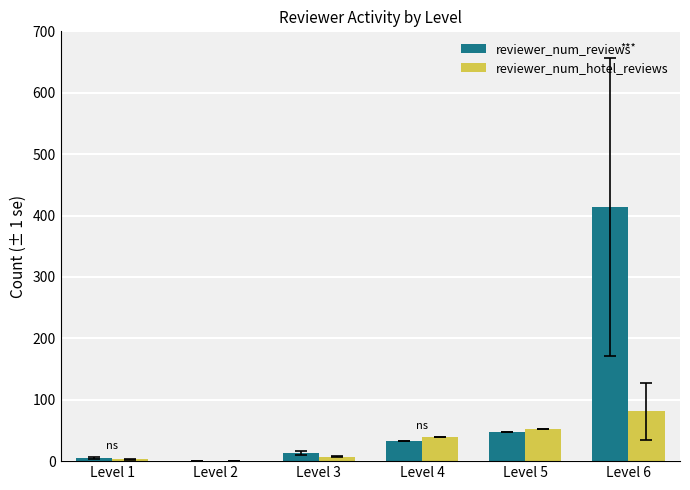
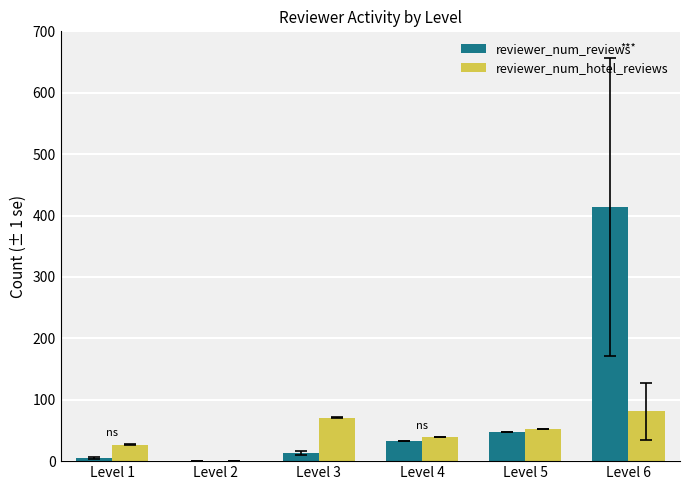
reviewer_num_hotel_reviews, Level 1: 0 -> 30
reviewer_num_hotel_reviews, Level 3: 10 -> 70
